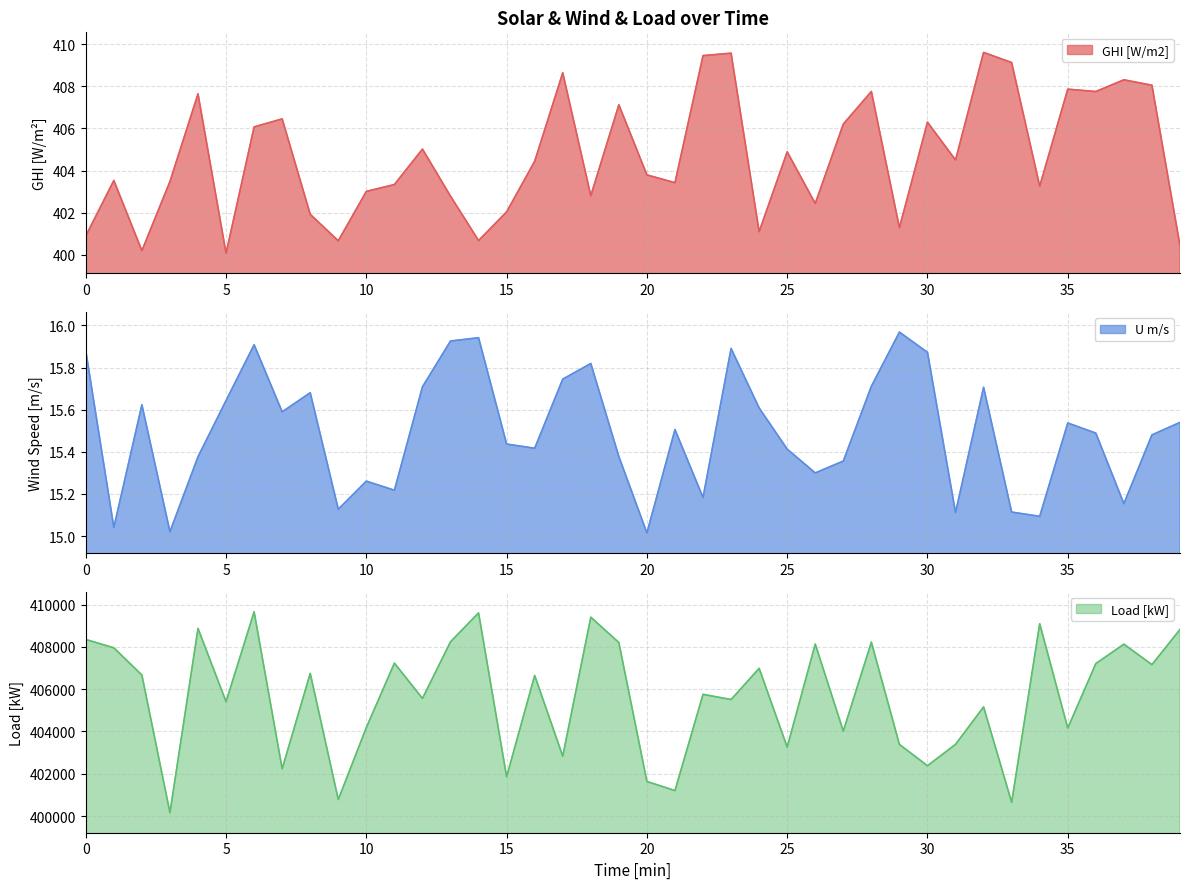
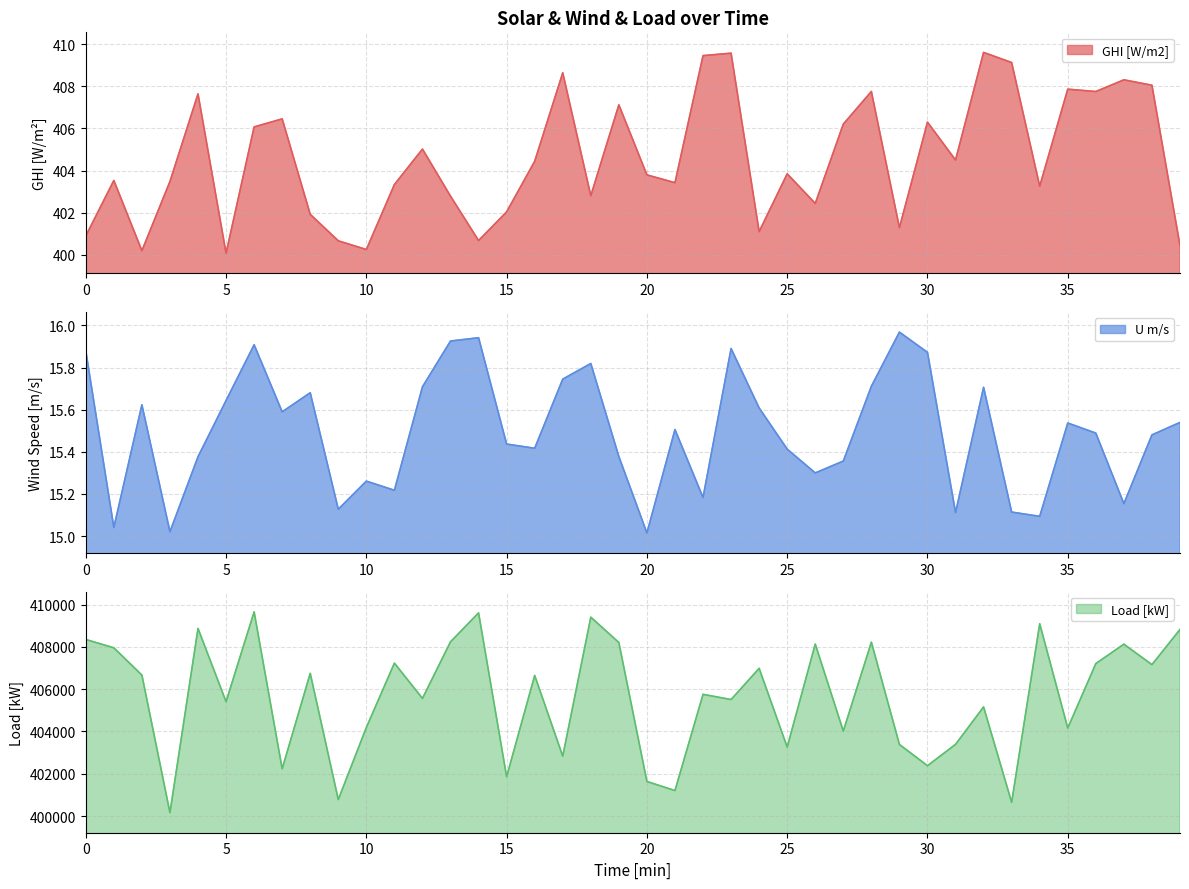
Solar & Wind & Load over Time, 10: 403.0 -> 400.2
Solar & Wind & Load over Time, 25: 404.9 -> 403.8
